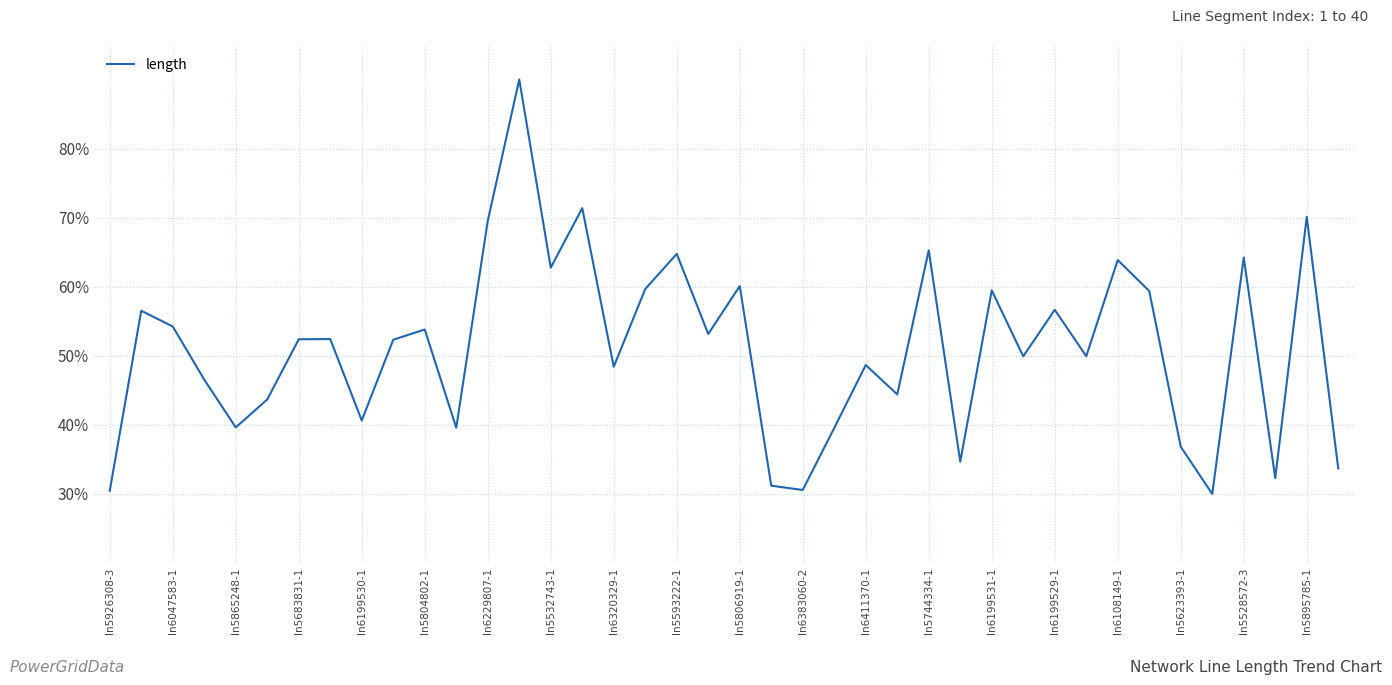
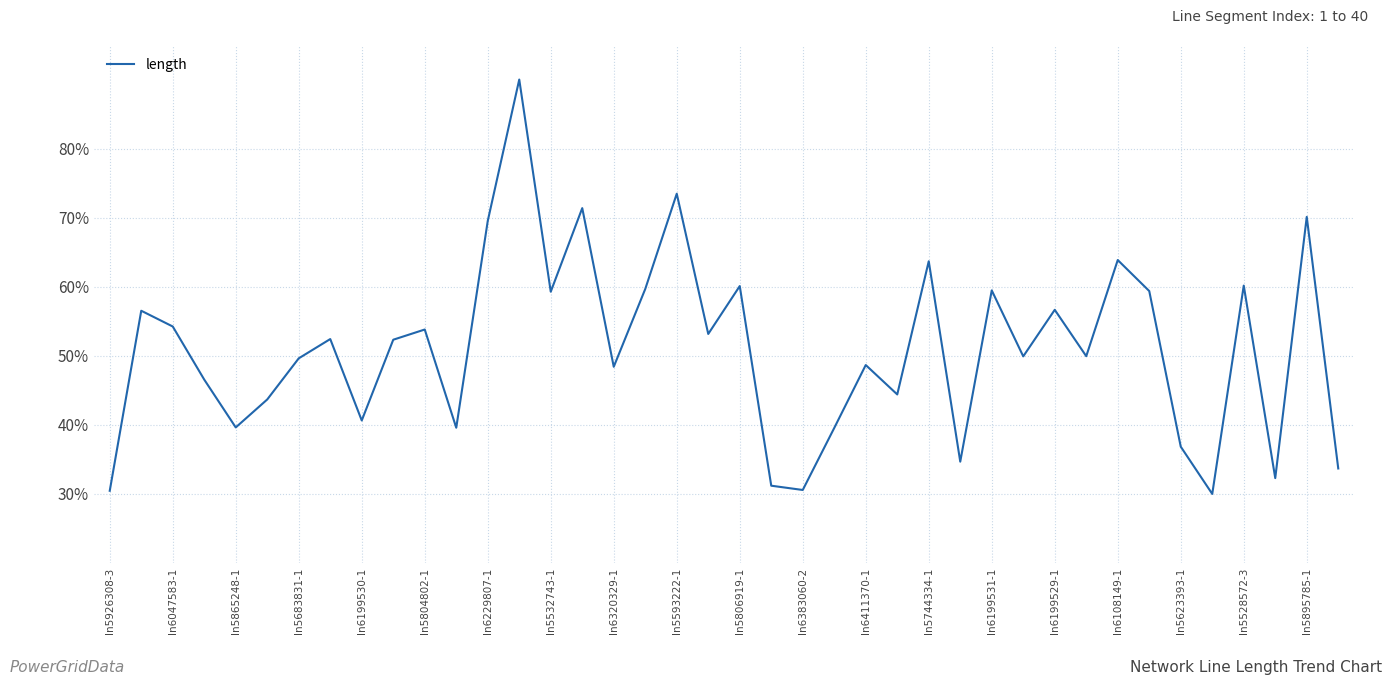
ln5683831-1: 52% -> 50%
ln5532743-1: 63% -> 59%
ln5593222-1: 65% -> 73%
ln5744334-1: 65% -> 64%
ln5528572-3: 64% -> 60%
